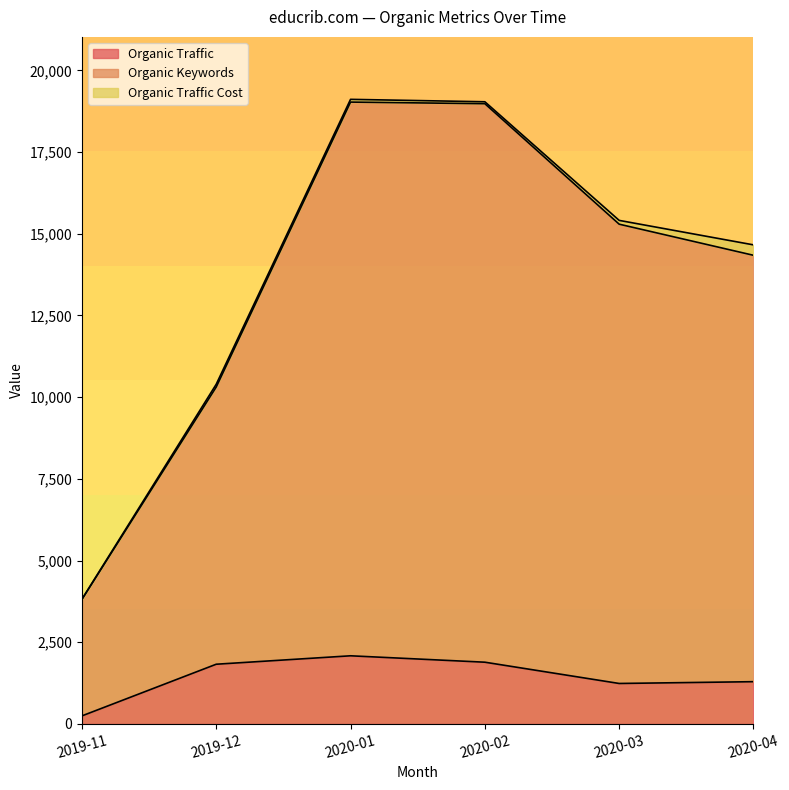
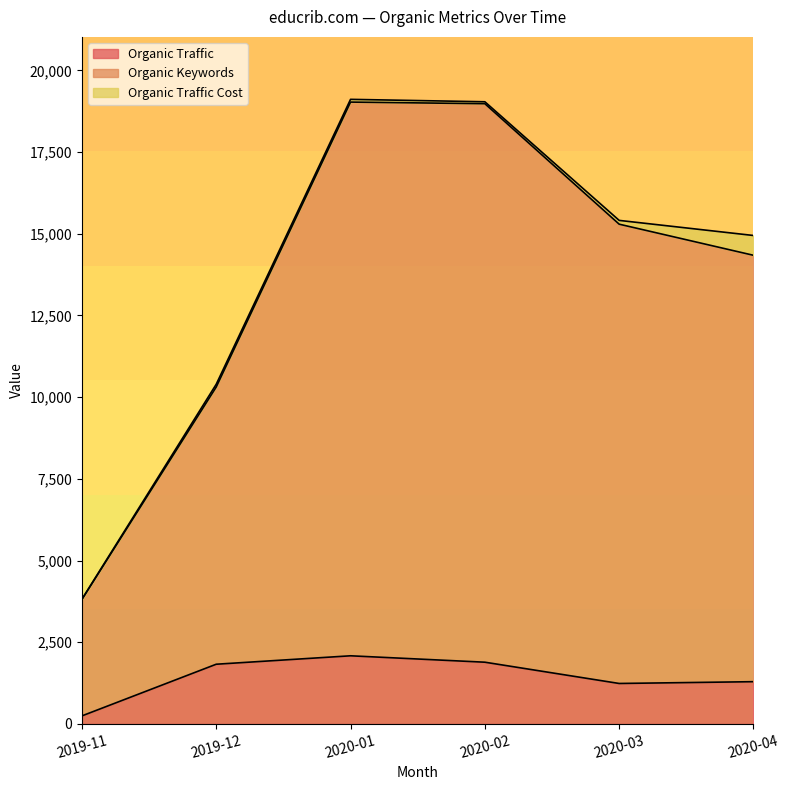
Organic Traffic Cost, 2020-04: 300 -> 600
